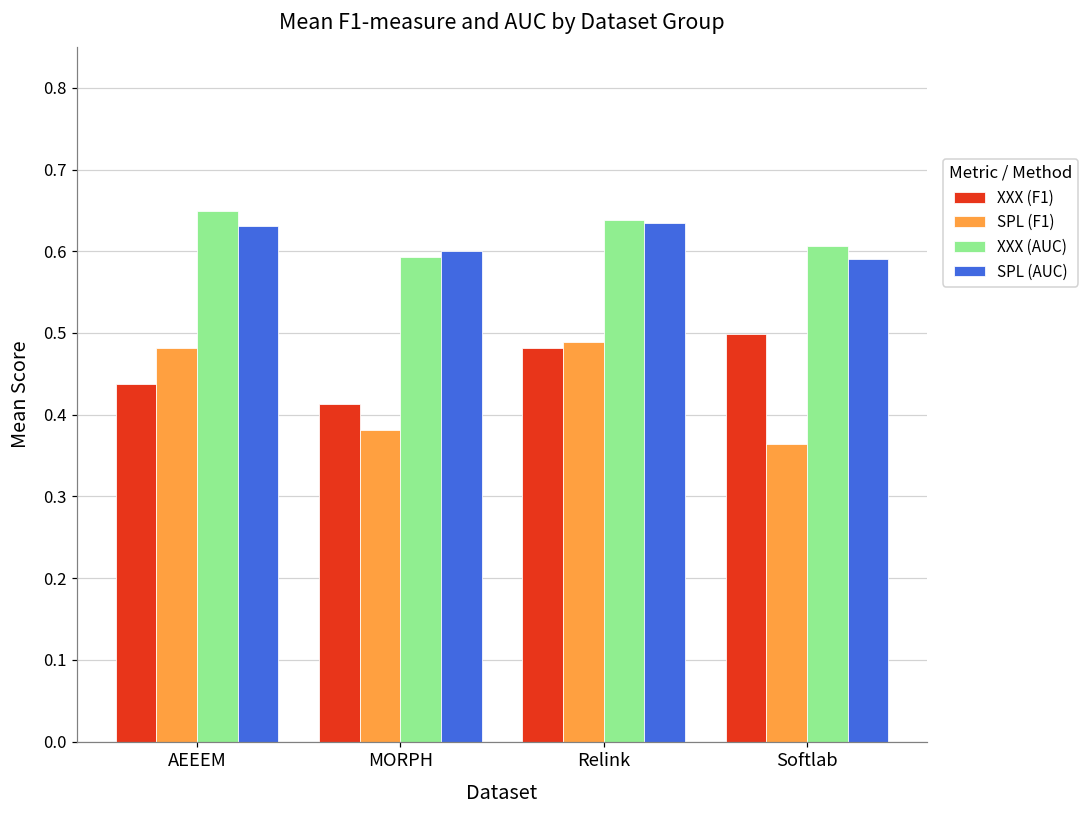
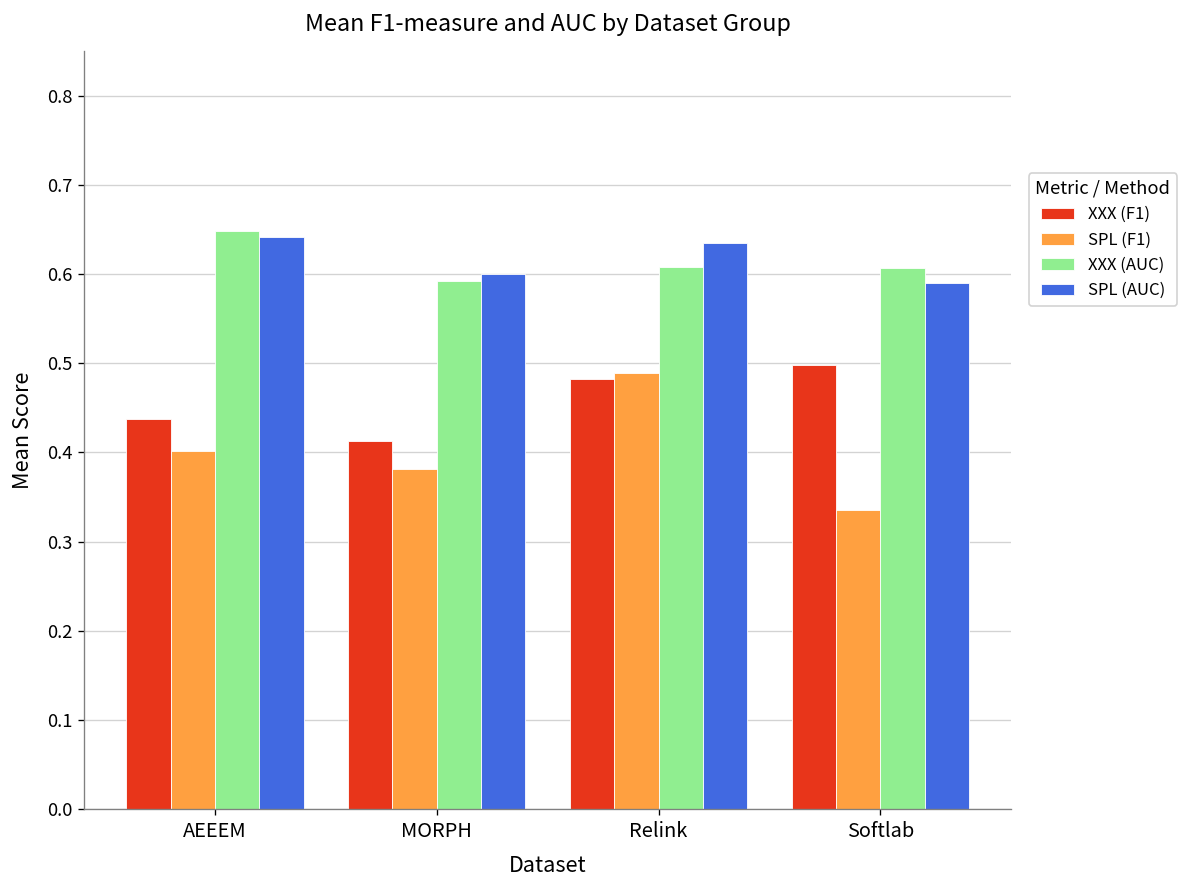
SPL (F1), AEEEM: 0.48 -> 0.40
SPL (AUC), AEEEM: 0.63 -> 0.64
XXX (AUC), Relink: 0.64 -> 0.61
SPL (F1), Softlab: 0.36 -> 0.34
